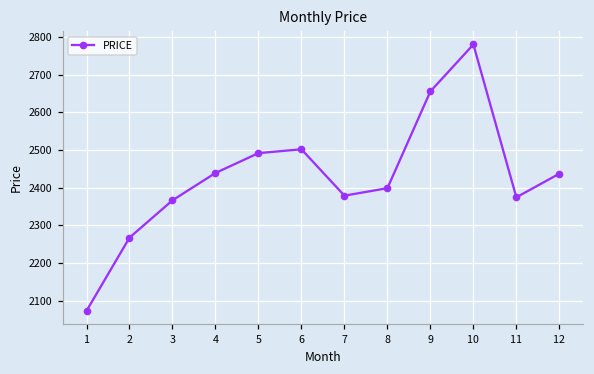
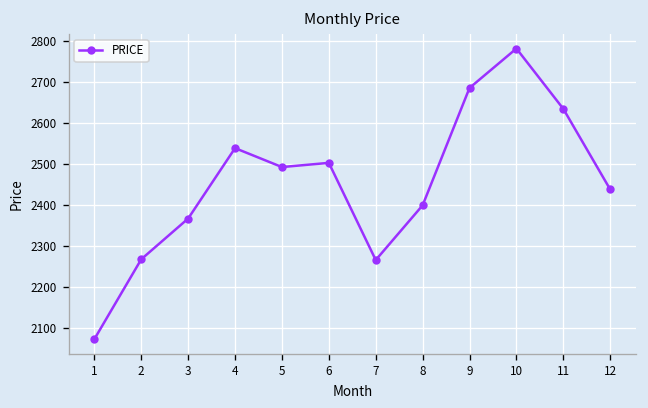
4: 2440 -> 2540
7: 2380 -> 2270
9: 2660 -> 2680
11: 2370 -> 2630
